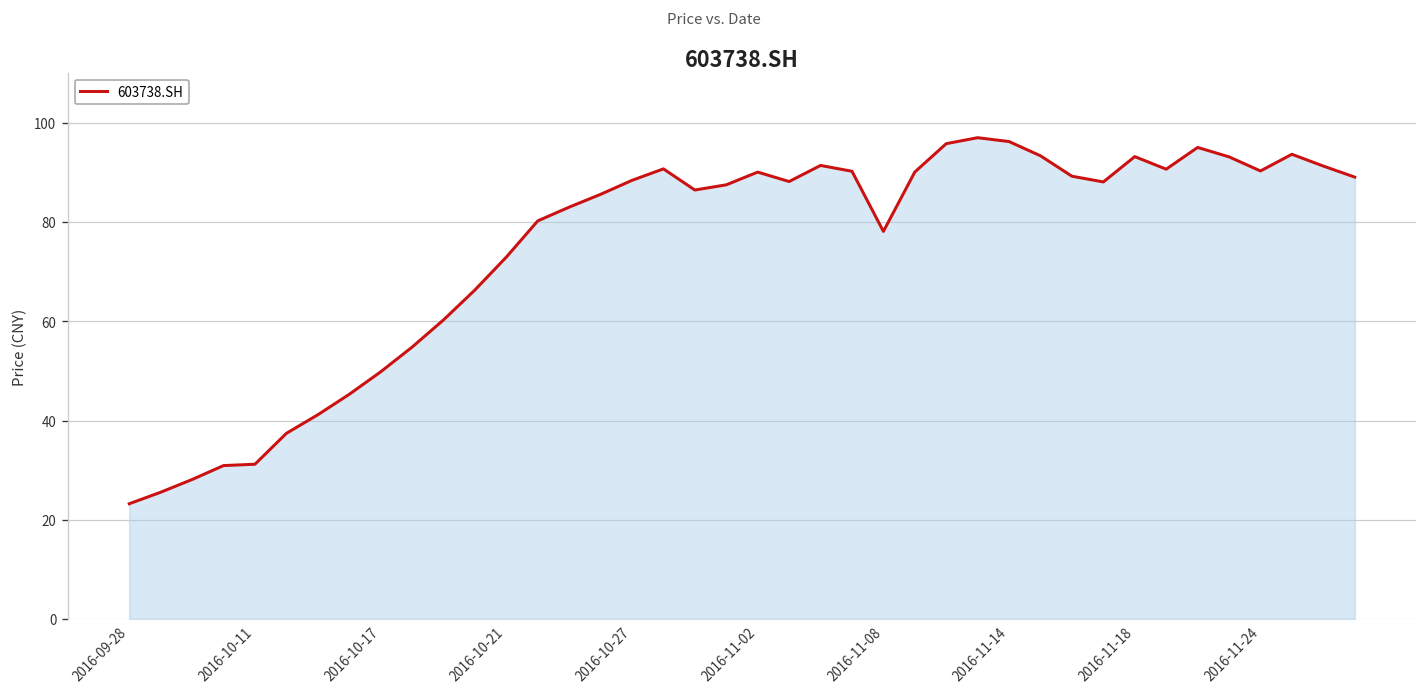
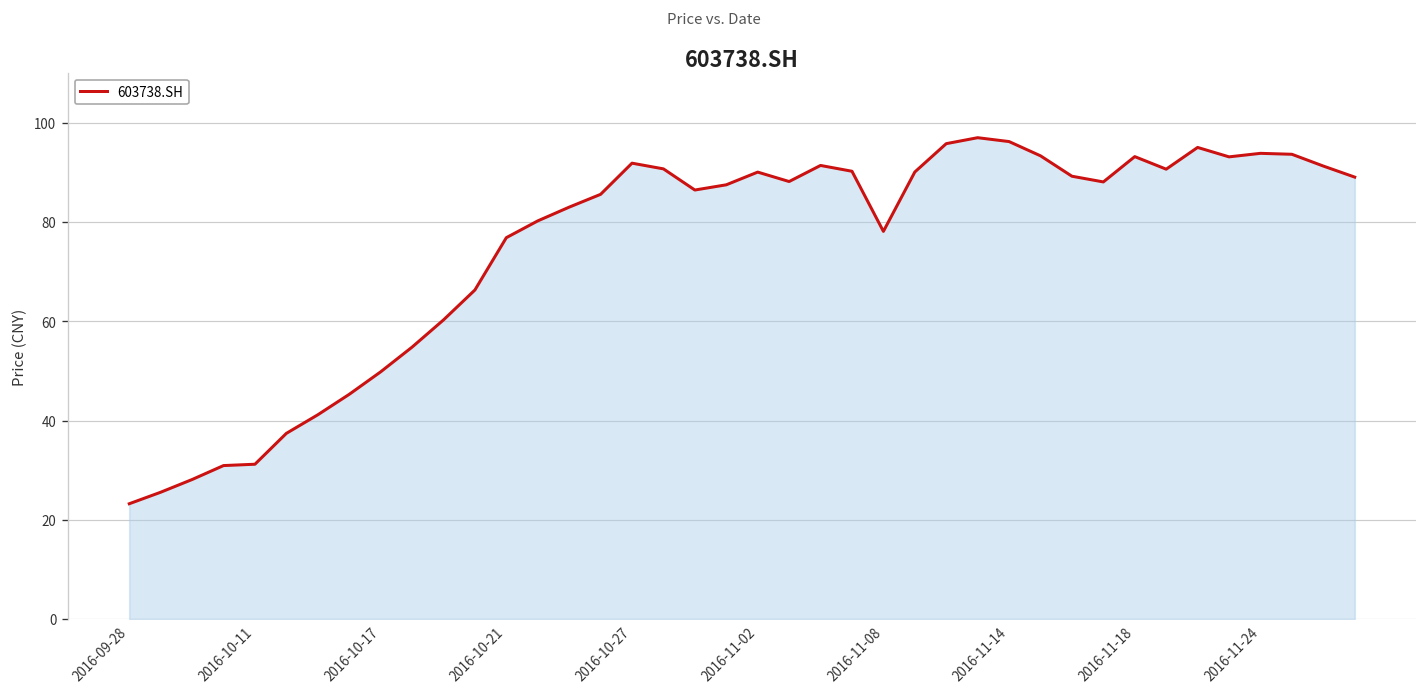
2016-10-21: 73 -> 77
2016-10-27: 88 -> 92
2016-11-24: 90 -> 94
